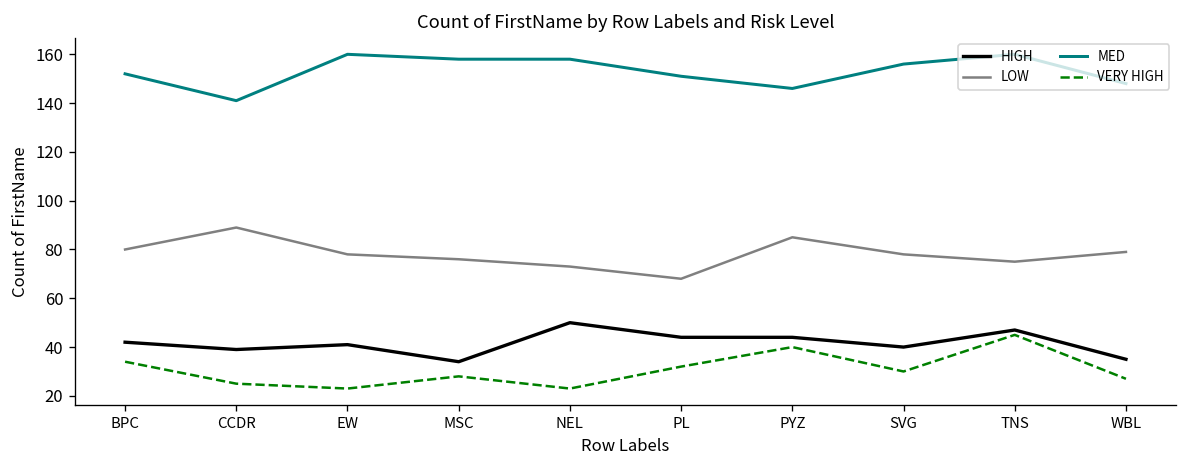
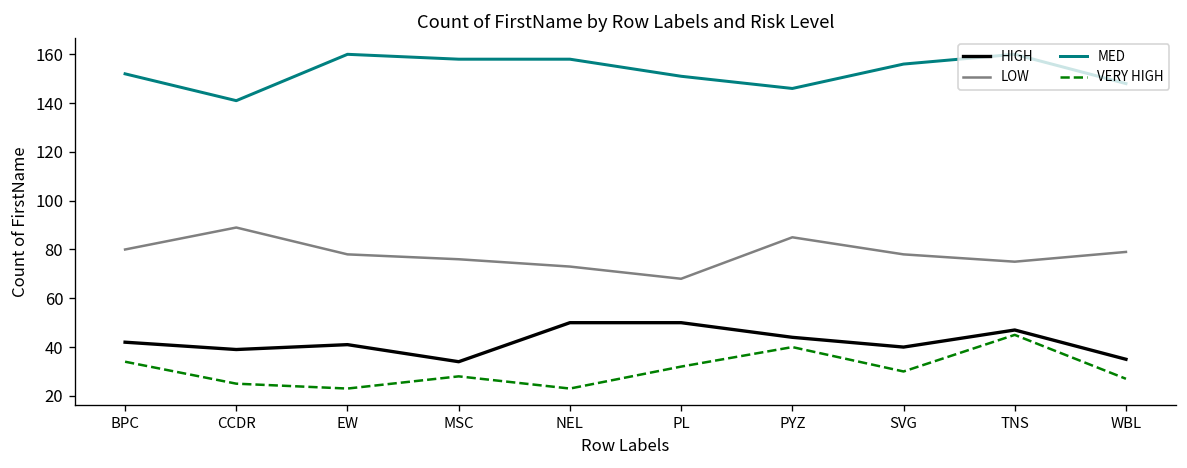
HIGH, PL: 44 -> 50
